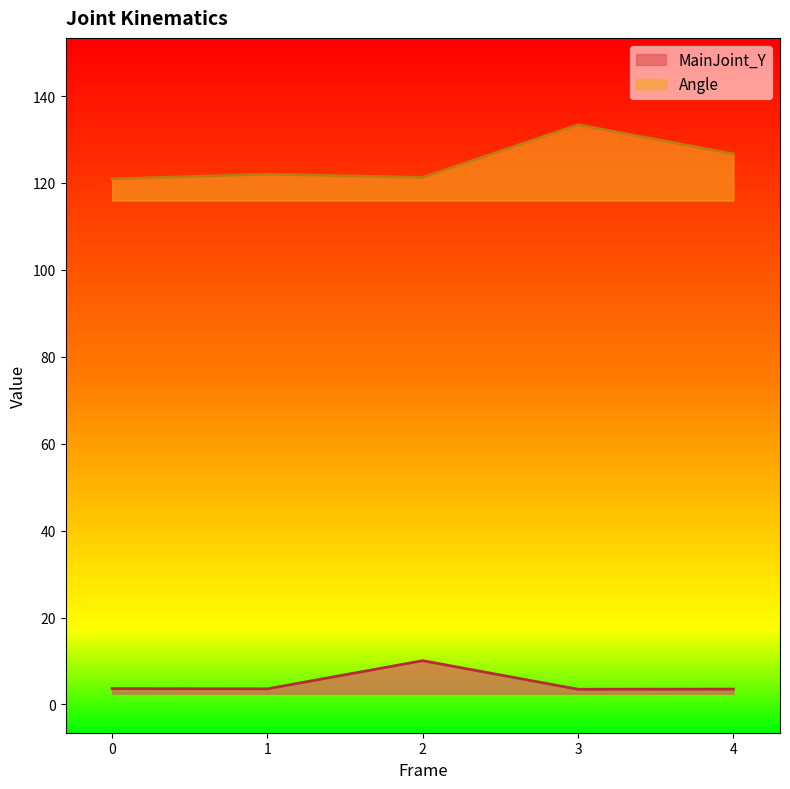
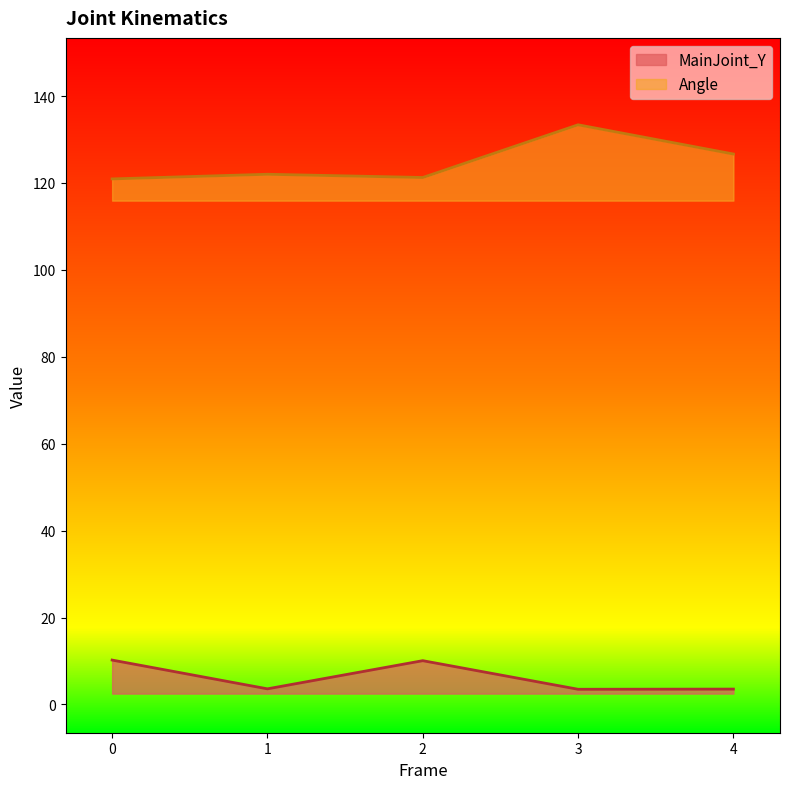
MainJoint_Y, 0: 4 -> 10
